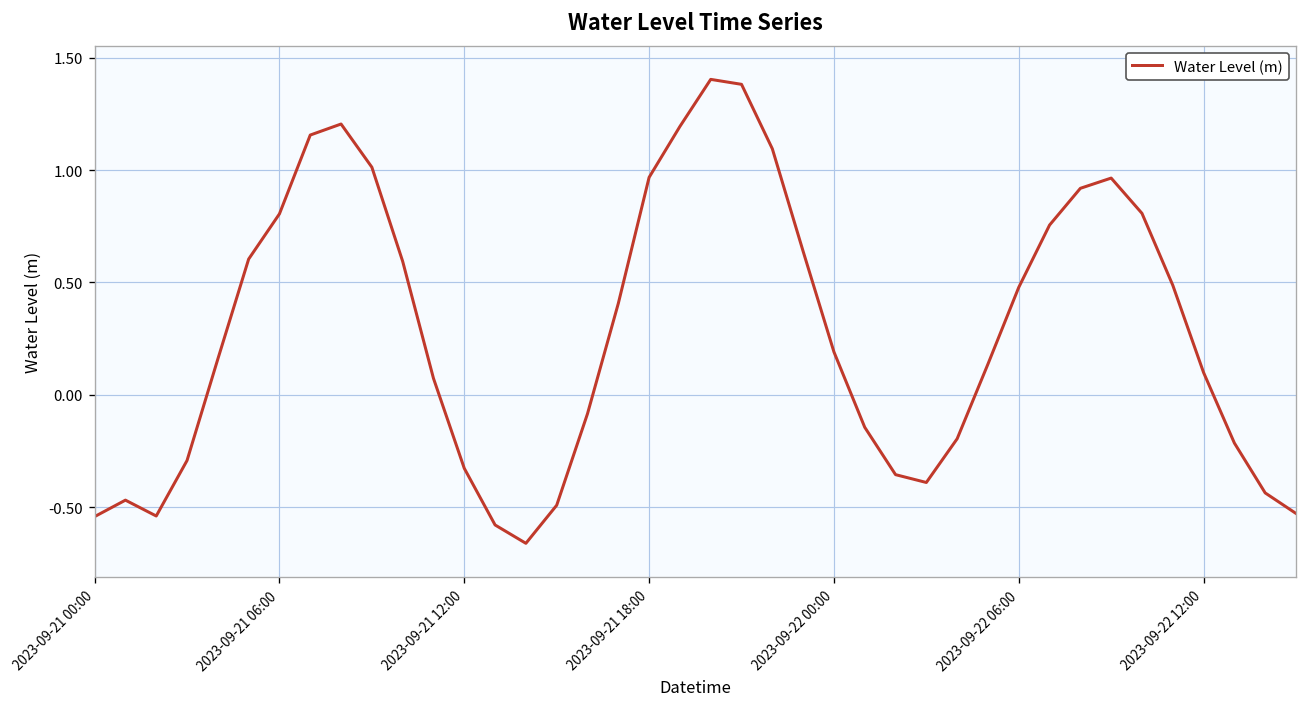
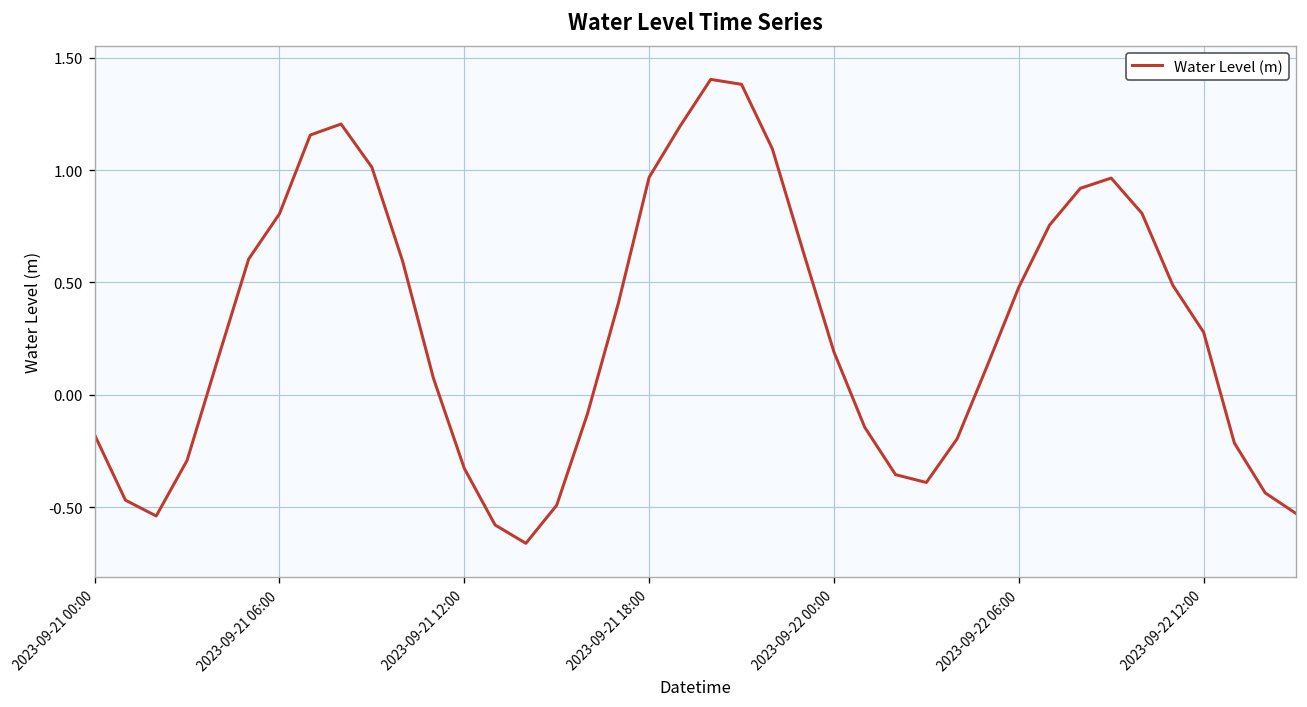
2023-09-21 00:00: -0.54 -> -0.18
2023-09-22 12:00: 0.10 -> 0.28
